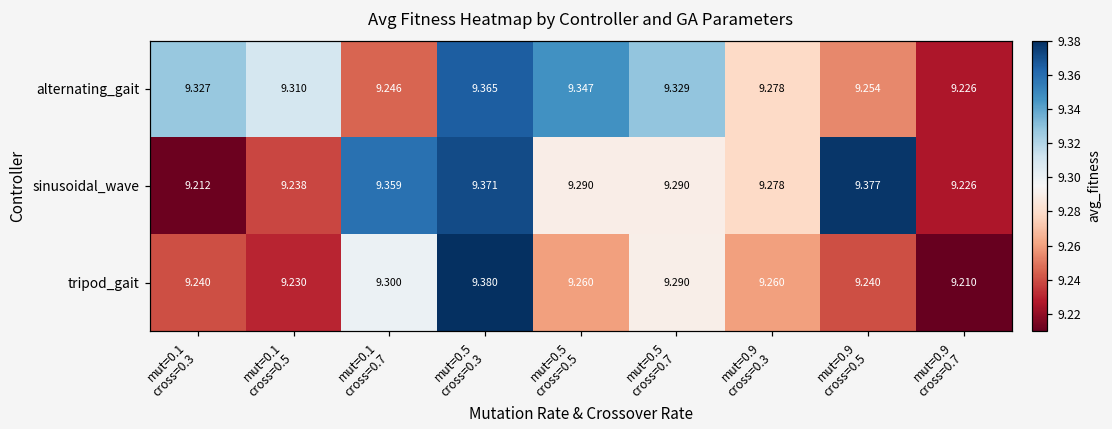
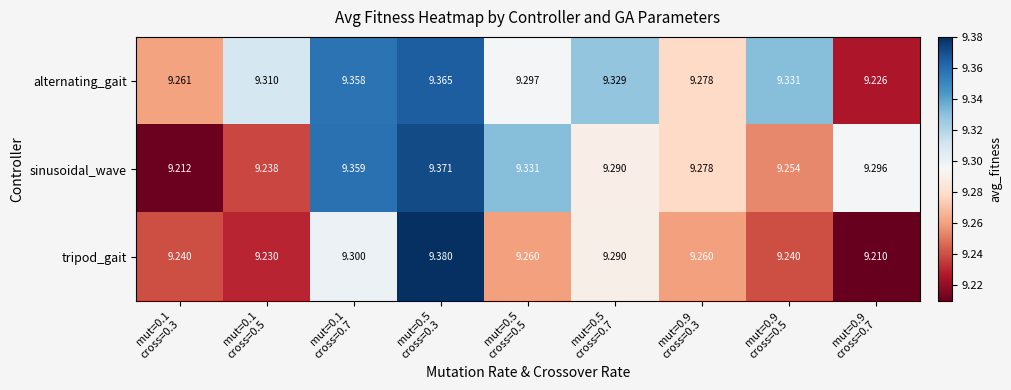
alternating_gait, mut=0.1 cross=0.3: 9.327 -> 9.261
alternating_gait, mut=0.1 cross=0.7: 9.246 -> 9.358
alternating_gait, mut=0.5 cross=0.5: 9.347 -> 9.297
alternating_gait, mut=0.9 cross=0.5: 9.254 -> 9.331
sinusoidal_wave, mut=0.5 cross=0.5: 9.290 -> 9.331
sinusoidal_wave, mut=0.9 cross=0.5: 9.377 -> 9.254
sinusoidal_wave, mut=0.9 cross=0.7: 9.226 -> 9.296
